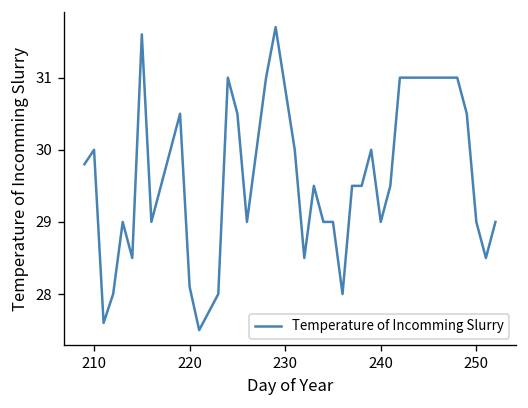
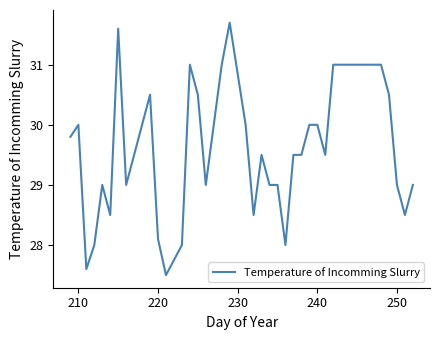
240: 29 -> 30
